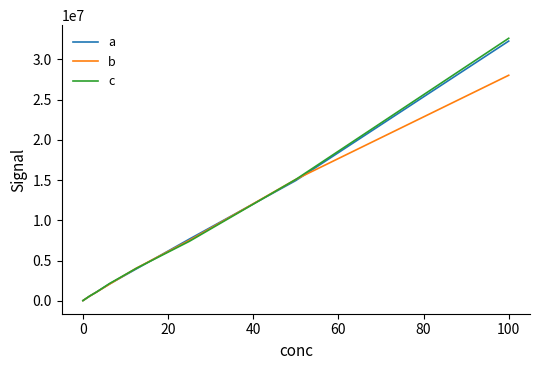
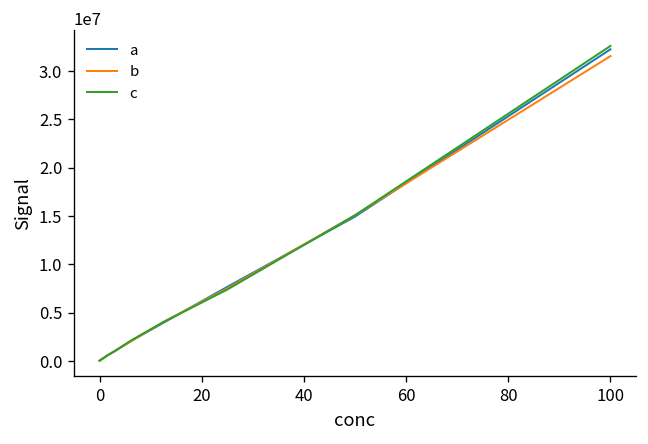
b, 100: 28000000 -> 32000000
